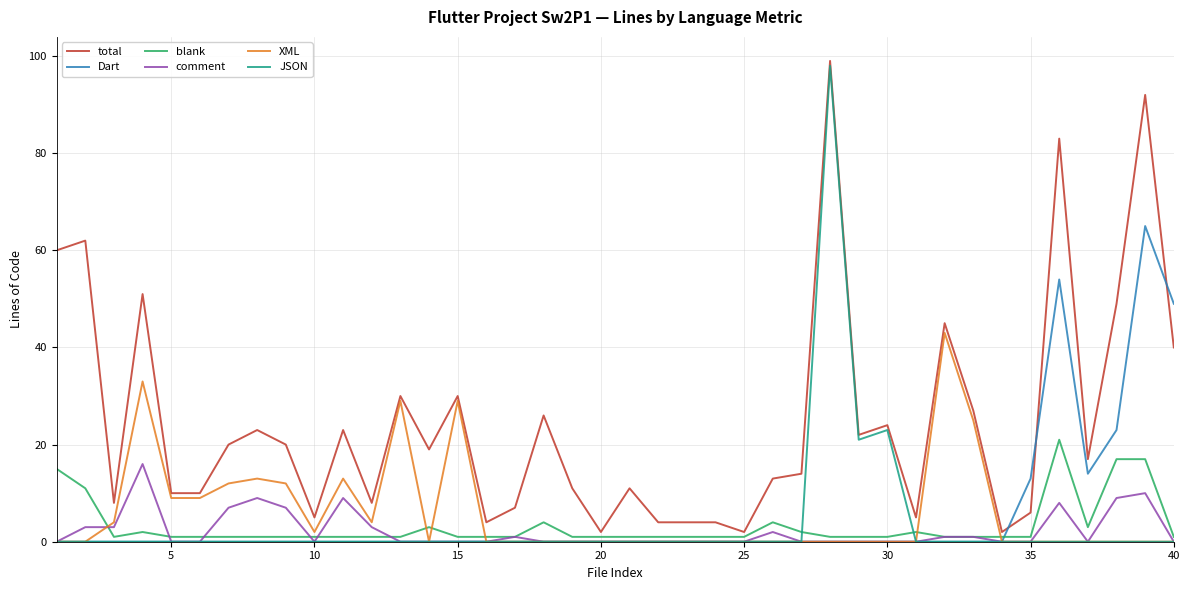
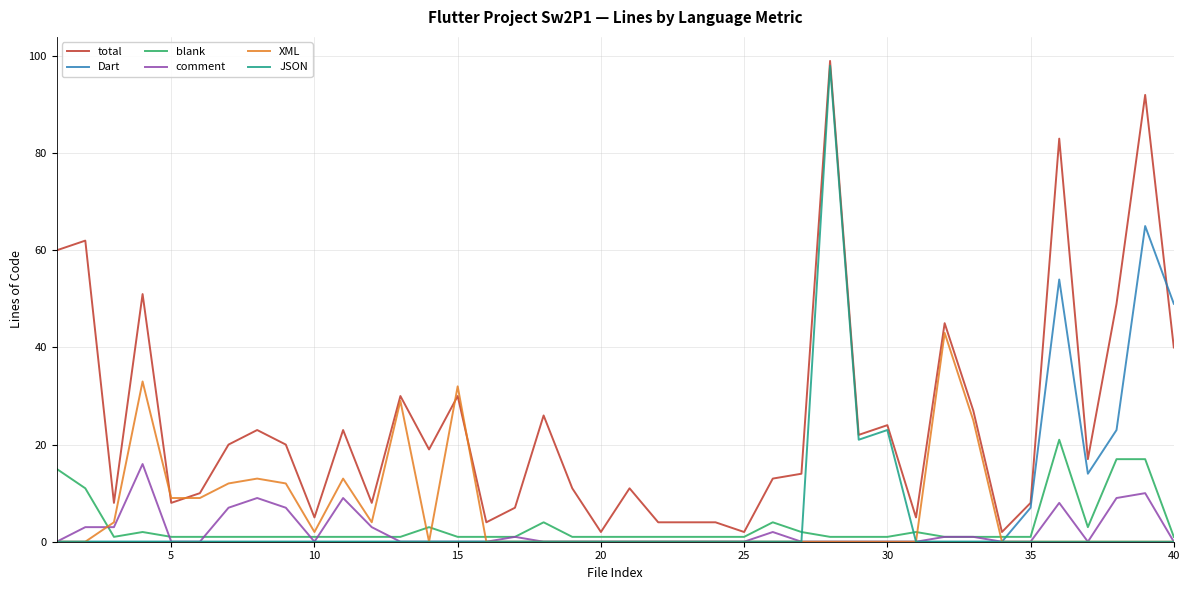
total, 5: 10 -> 8
XML, 15: 29 -> 32
total, 35: 6 -> 8
Dart, 35: 13 -> 7
